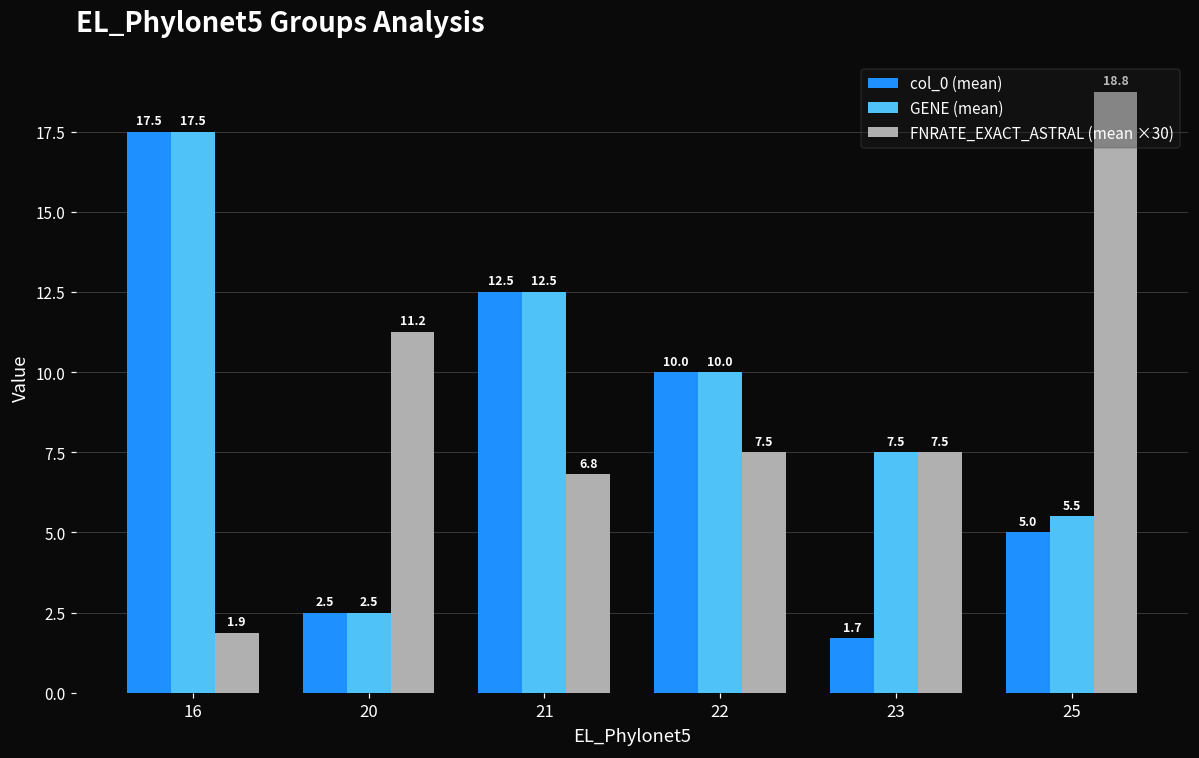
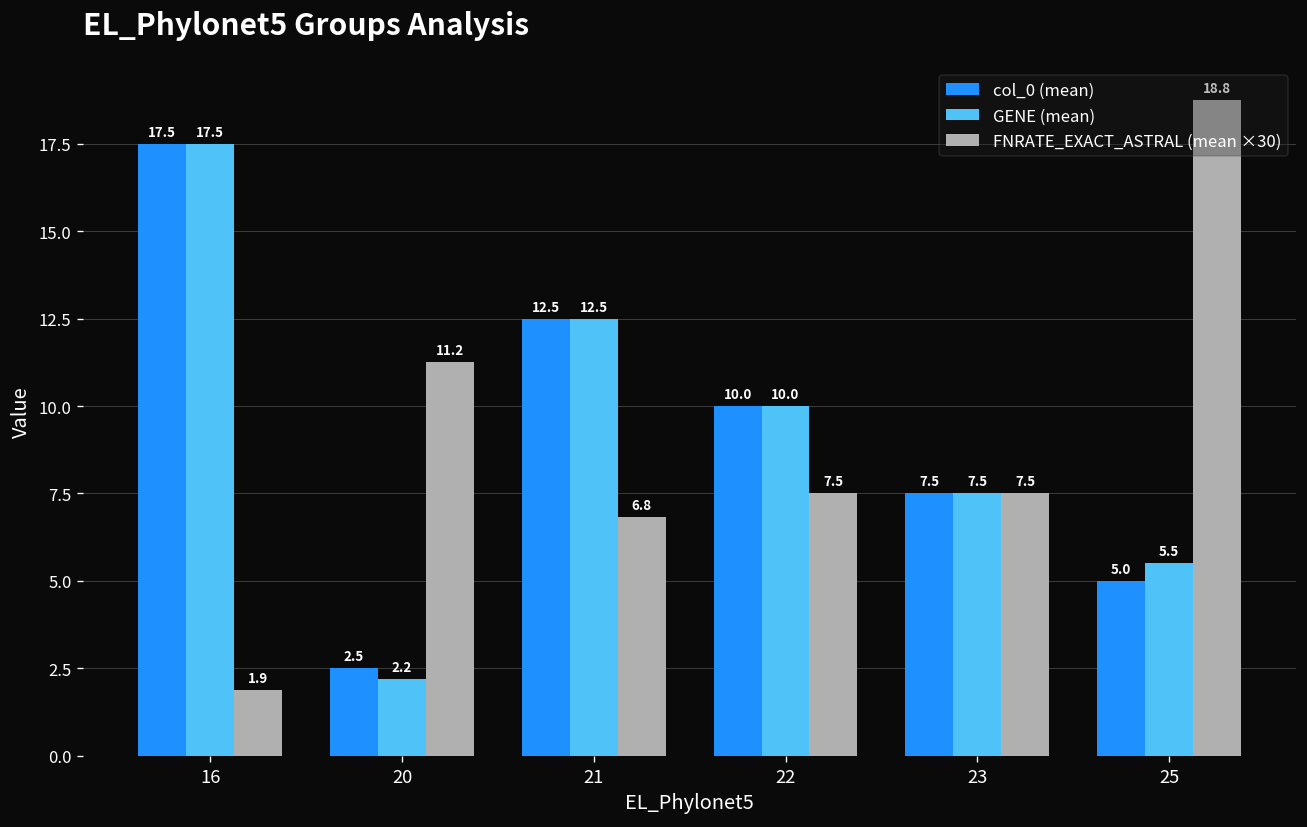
GENE (mean), 20: 2.5 -> 2.2
col_0 (mean), 23: 1.7 -> 7.5
